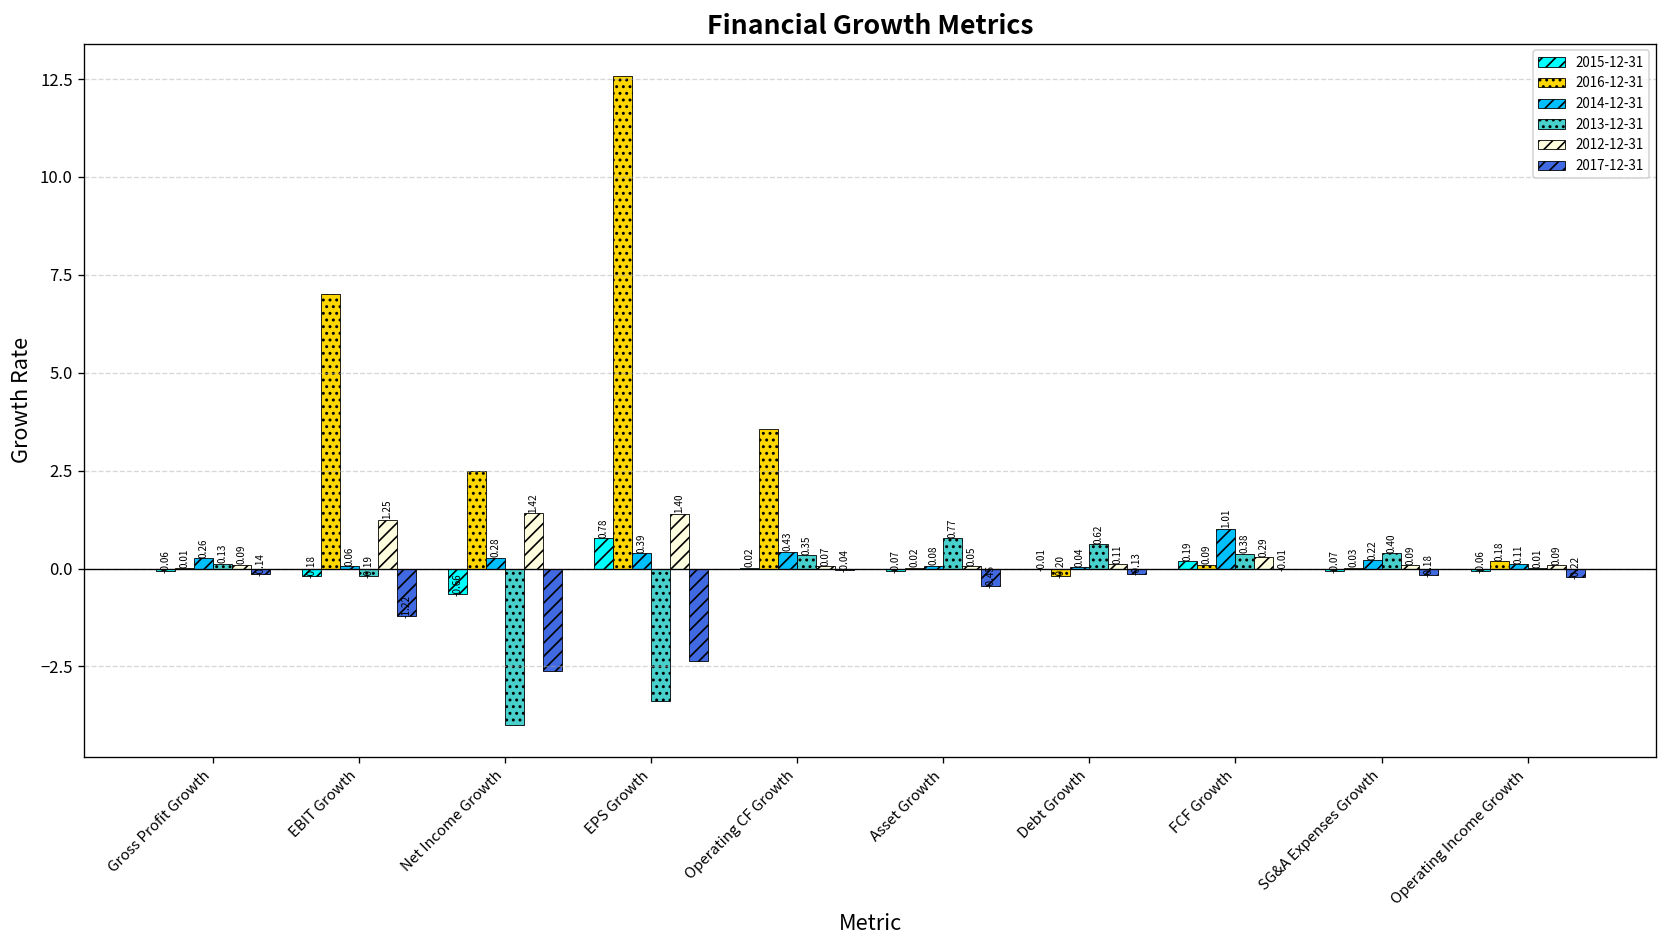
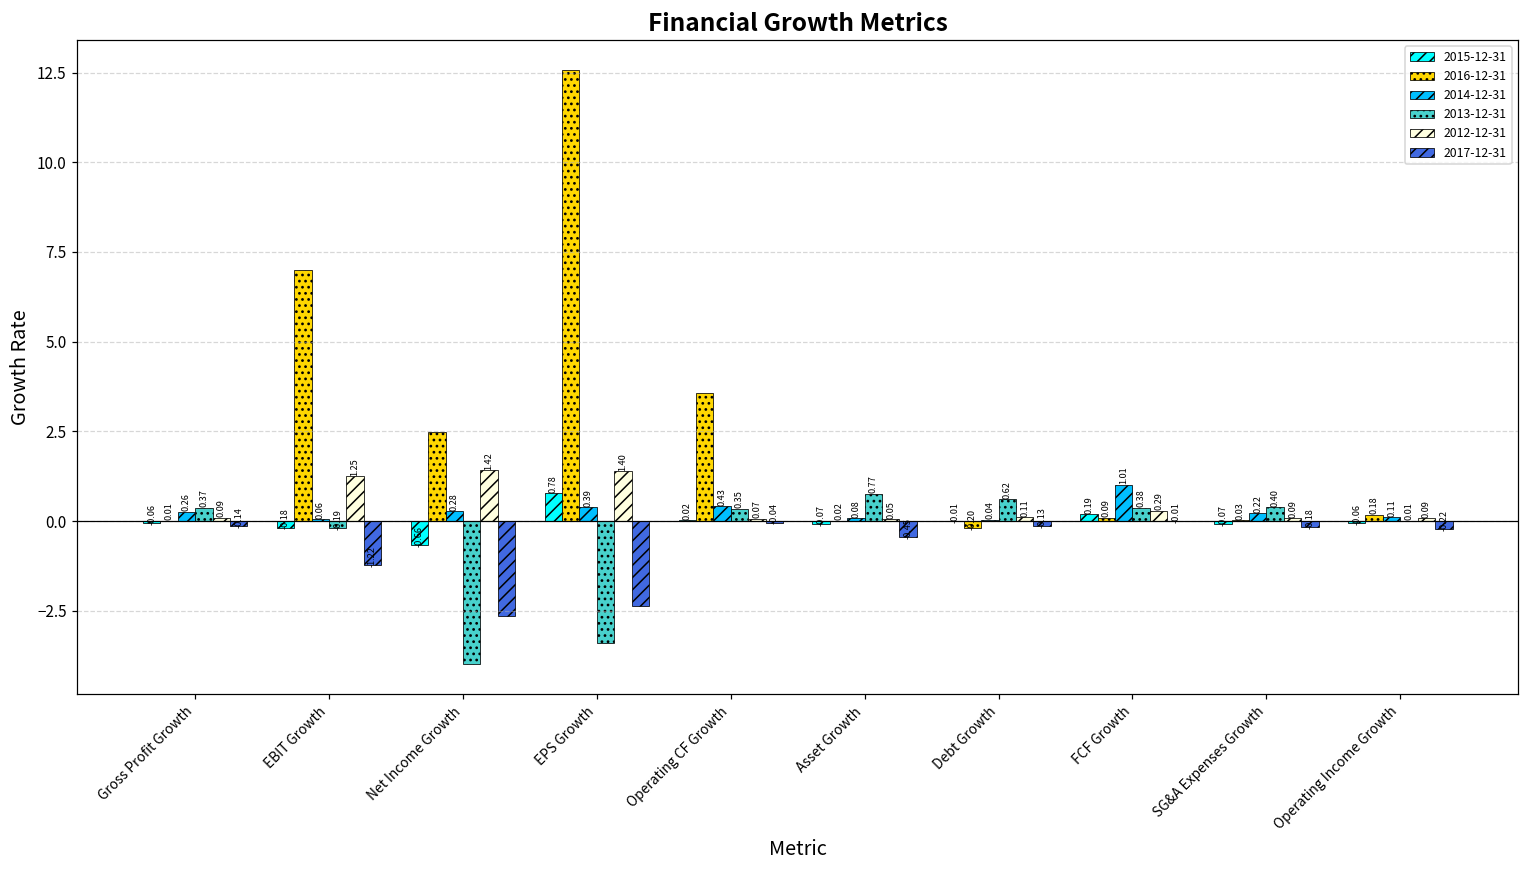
2013-12-31, Gross Profit Growth: 0.13 -> 0.37
